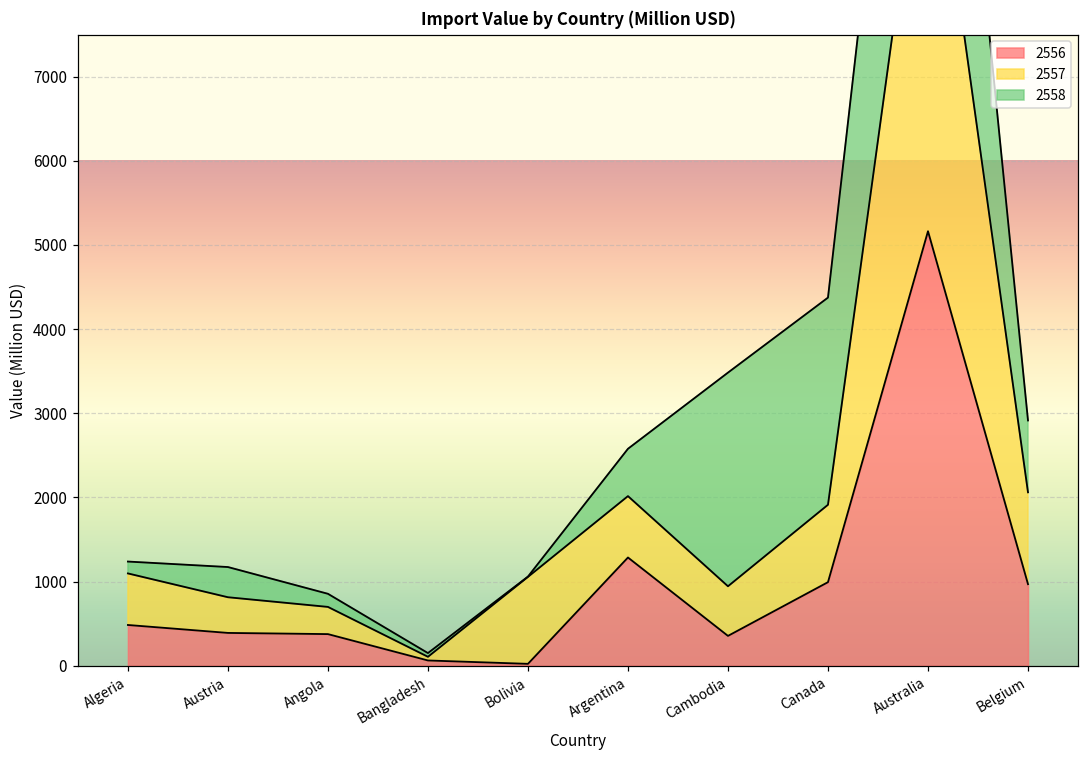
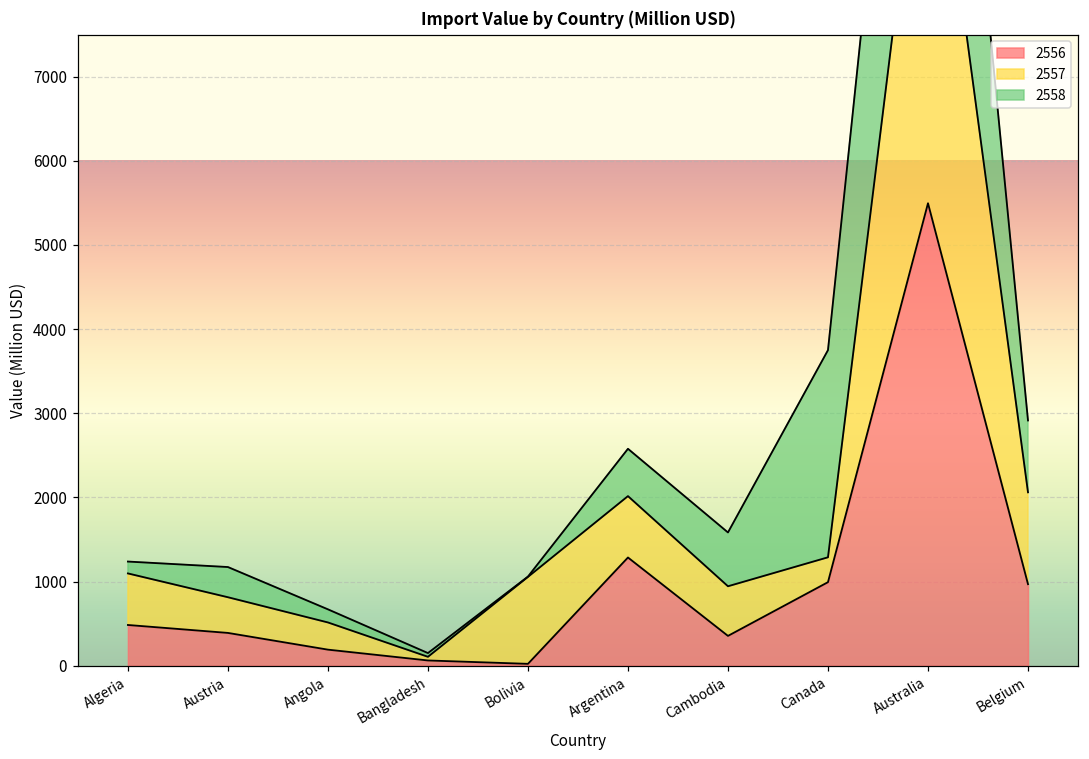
2556, Angola: 400 -> 200
2558, Cambodia: 2500 -> 600
2557, Canada: 900 -> 300
2556, Australia: 5200 -> 5500
